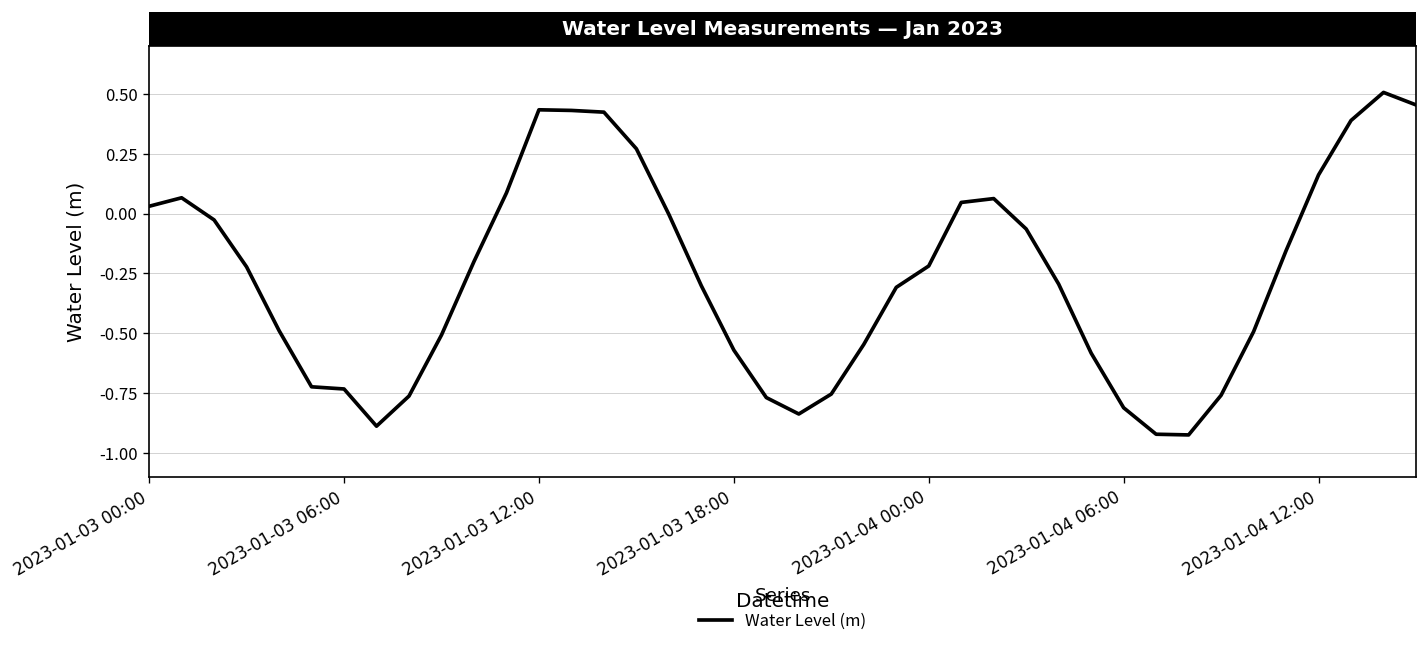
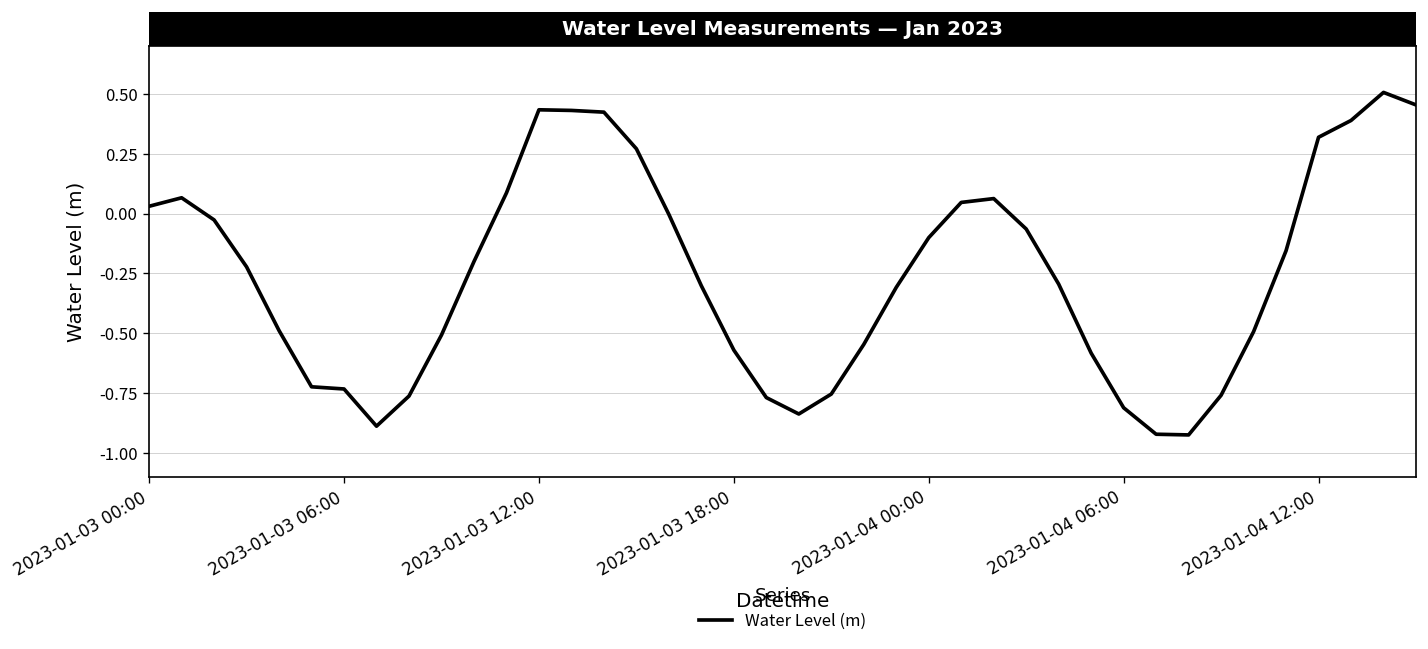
2023-01-04 00:00: -0.22 -> -0.10
2023-01-04 12:00: 0.16 -> 0.32
